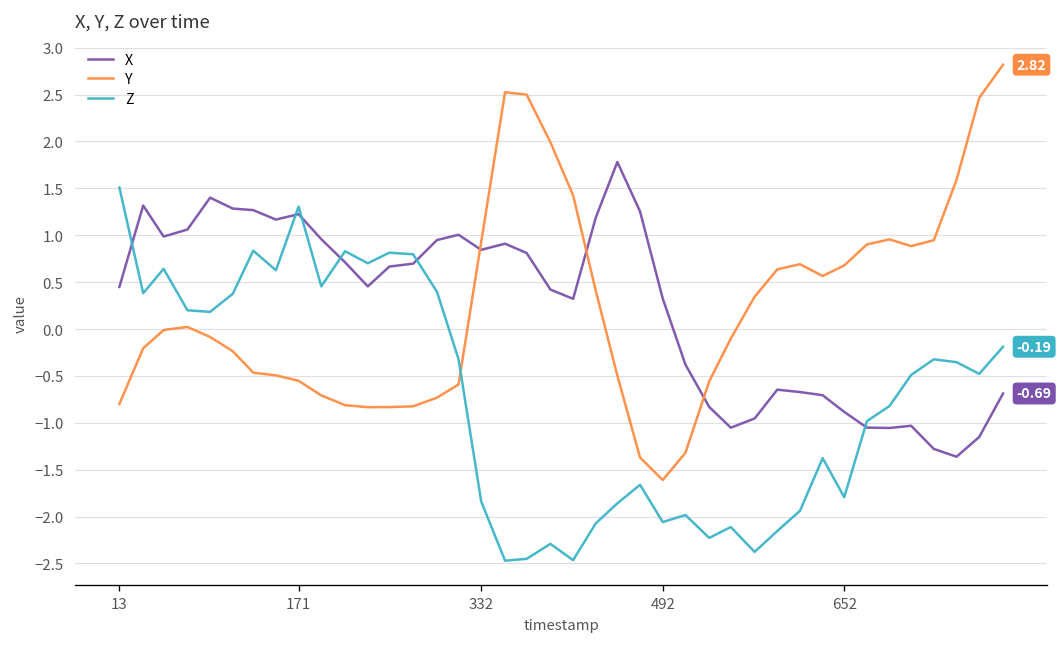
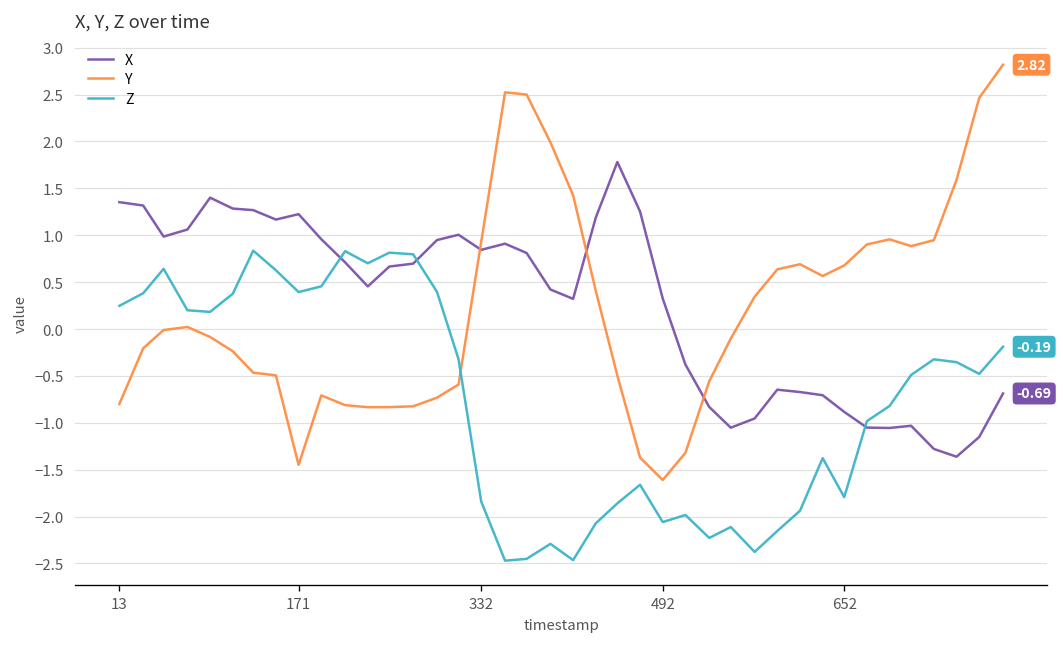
X, 13: 0.4 -> 1.4
Z, 13: 1.5 -> 0.2
Y, 171: -0.6 -> -1.4
Z, 171: 1.3 -> 0.4
